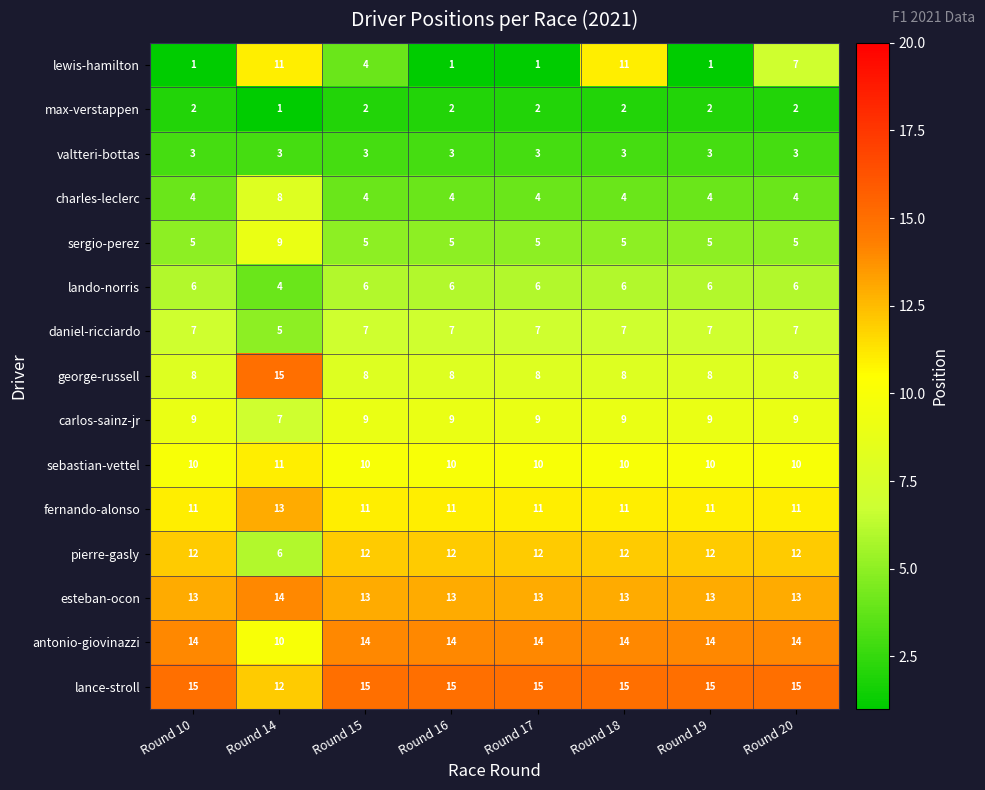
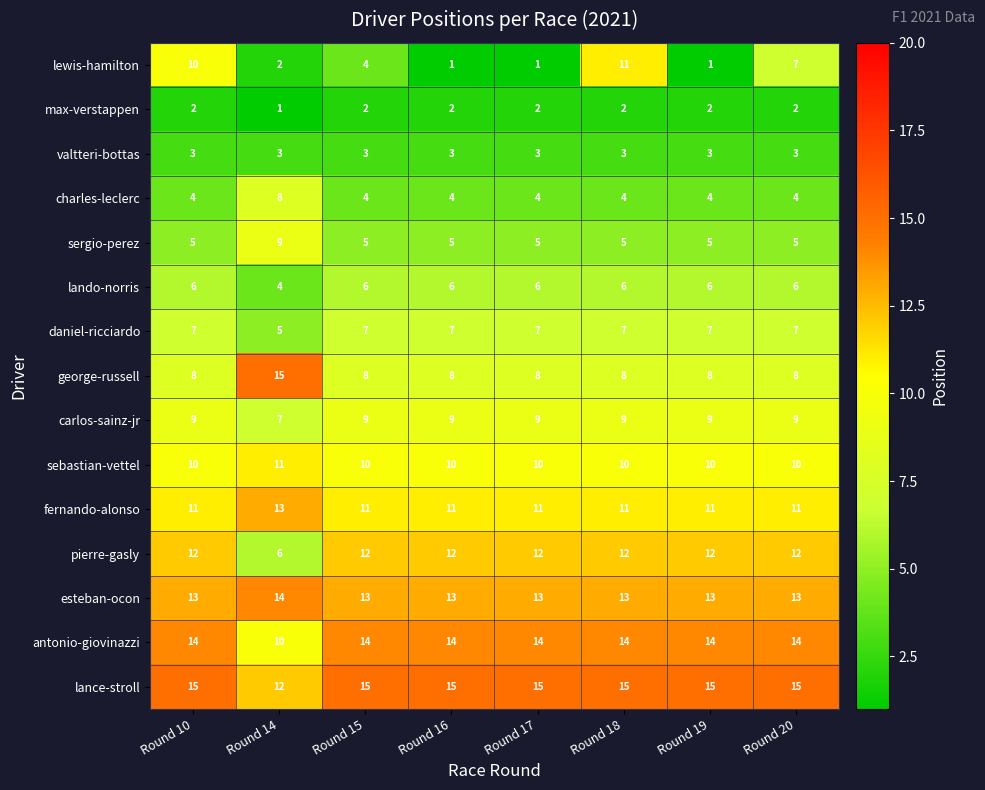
lewis-hamilton, Round 10: 1 -> 10
lewis-hamilton, Round 14: 11 -> 2
